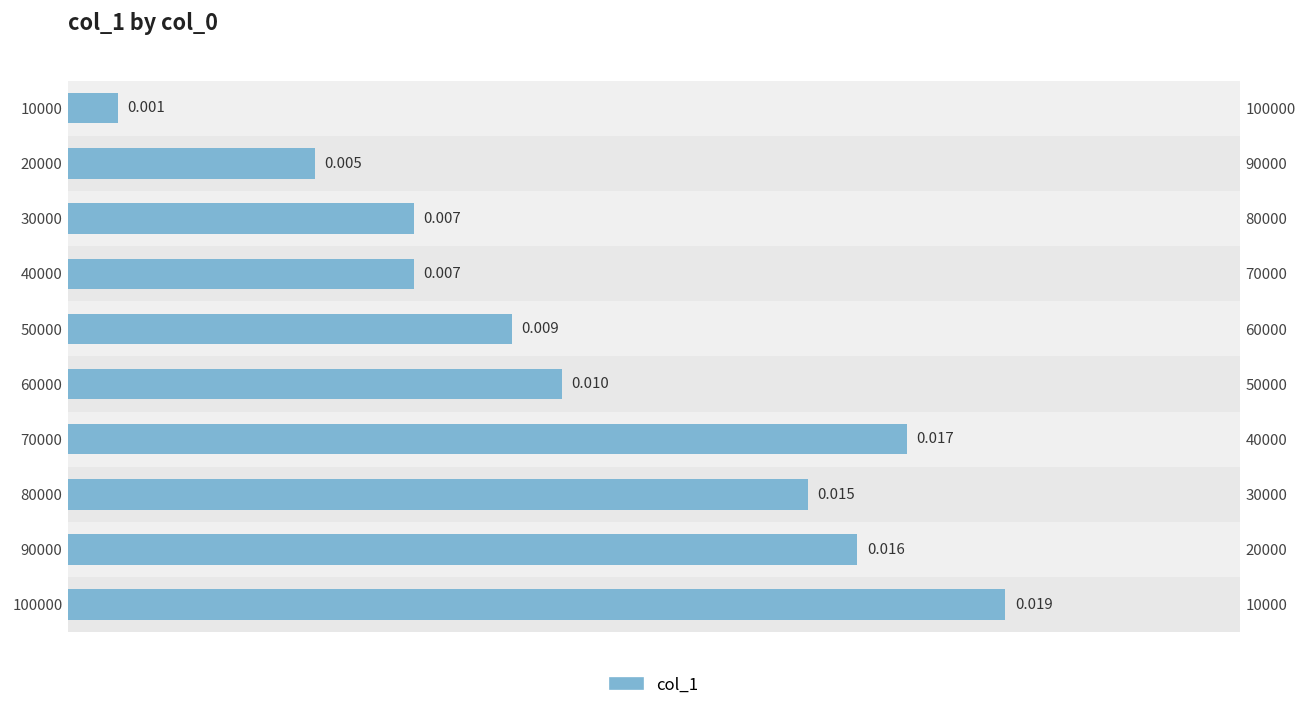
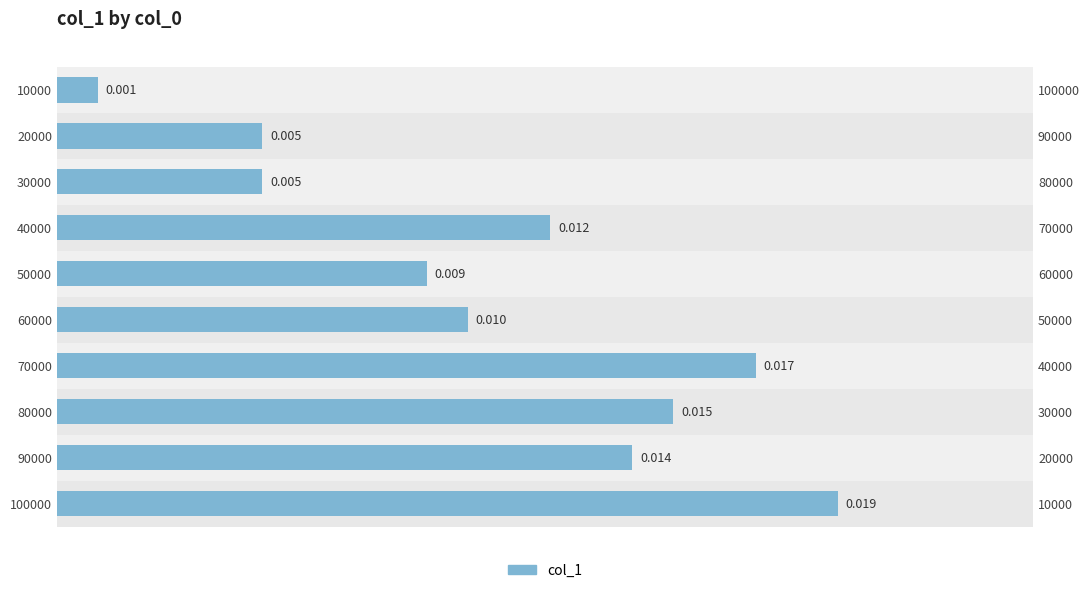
col_1, 30000: 0.007 -> 0.005
col_1, 40000: 0.007 -> 0.012
col_1, 90000: 0.016 -> 0.014
